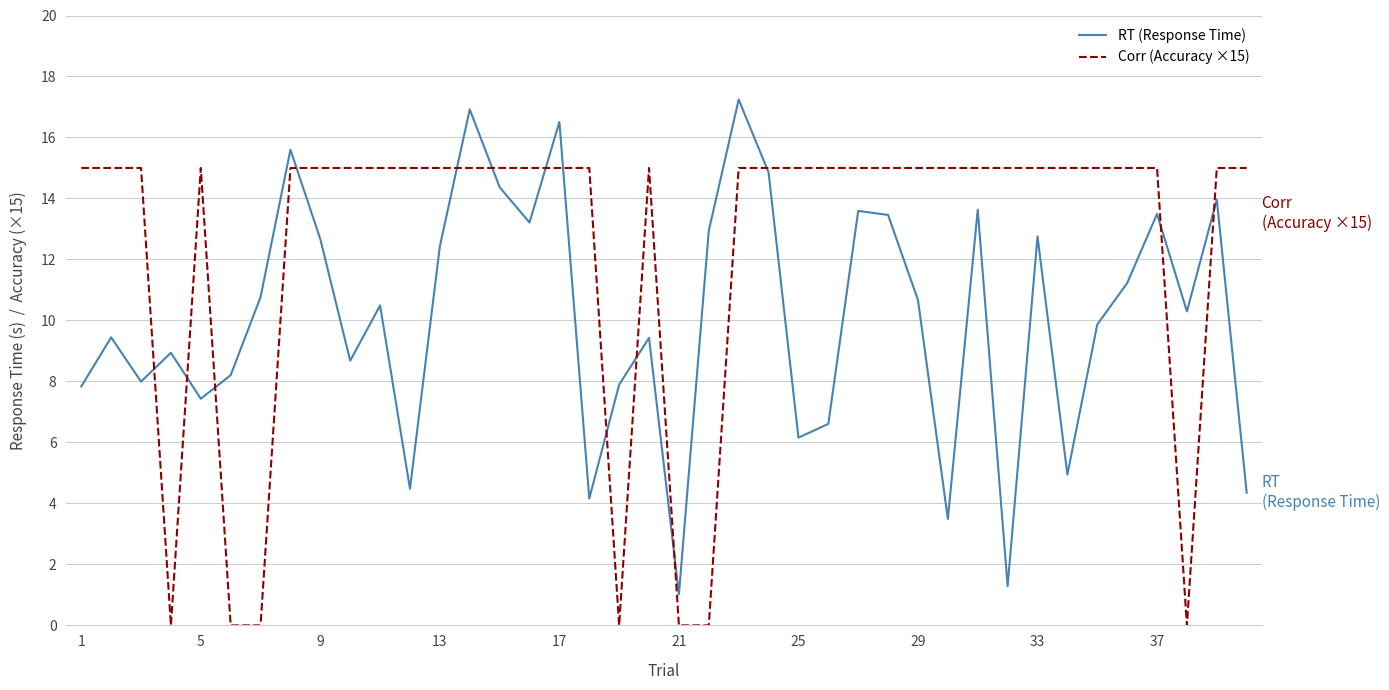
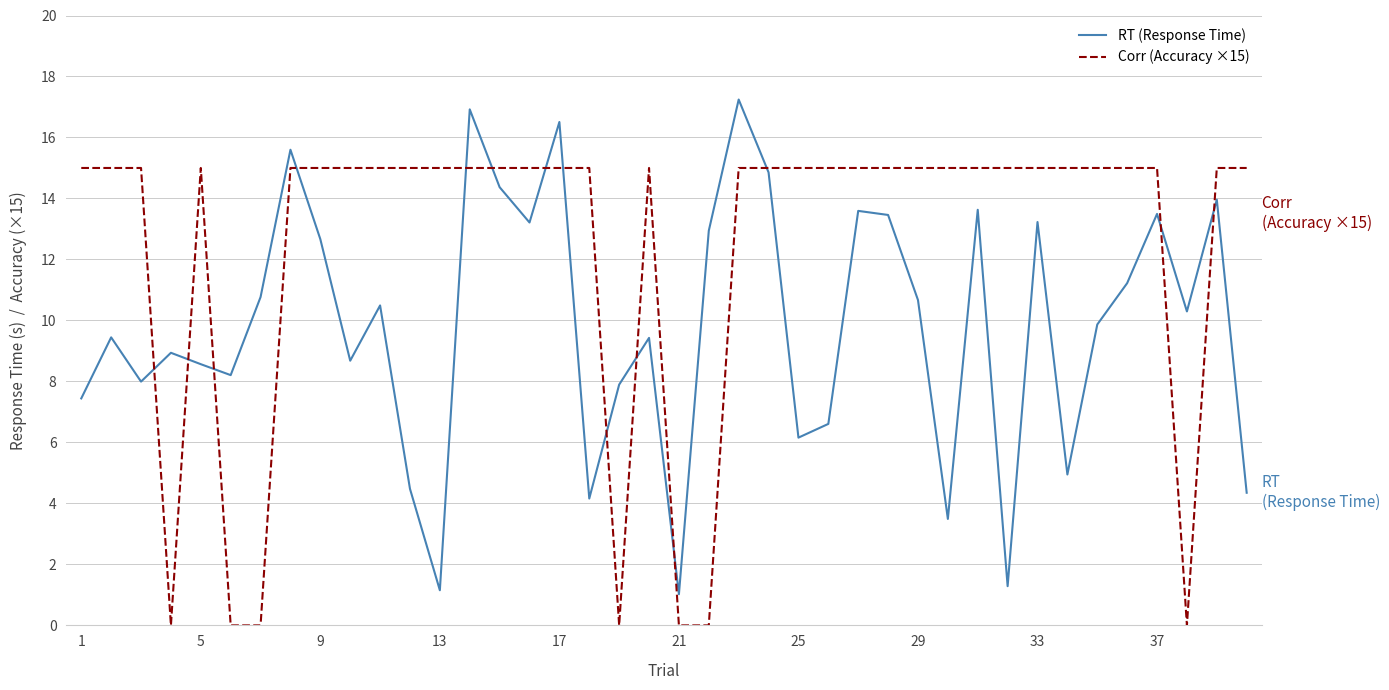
RT (Response Time), 1: 7.8 -> 7.4
RT (Response Time), 5: 7.4 -> 8.6
RT (Response Time), 13: 12.4 -> 1.2
RT (Response Time), 33: 12.8 -> 13.2
